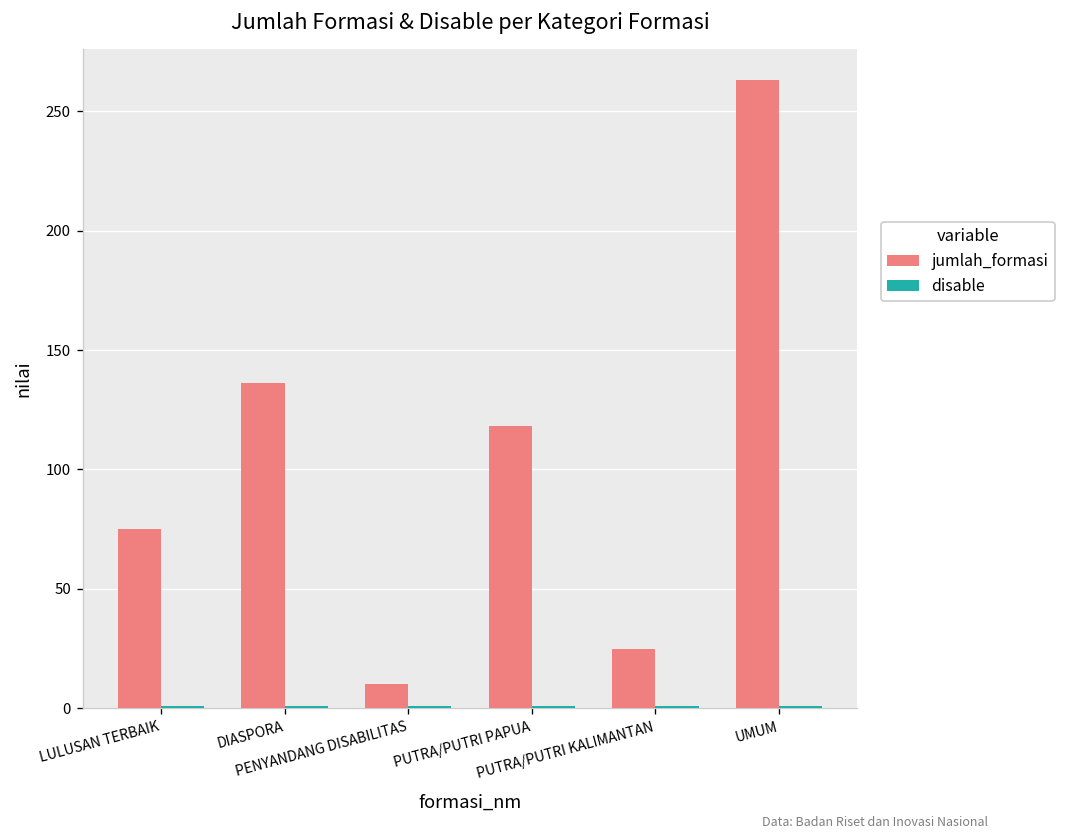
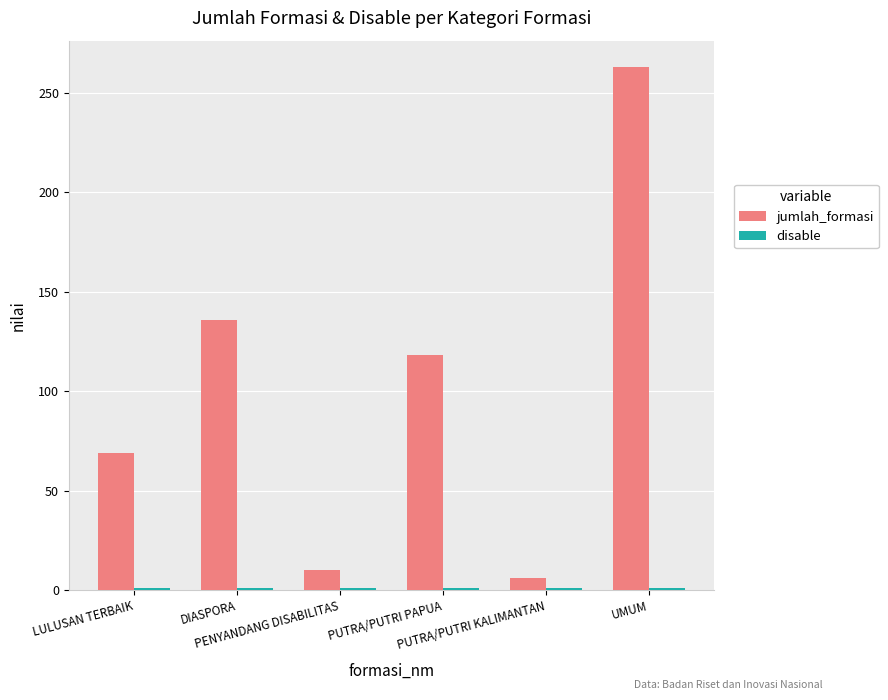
jumlah_formasi, LULUSAN TERBAIK: 75 -> 69
jumlah_formasi, PUTRA/PUTRI KALIMANTAN: 25 -> 6
